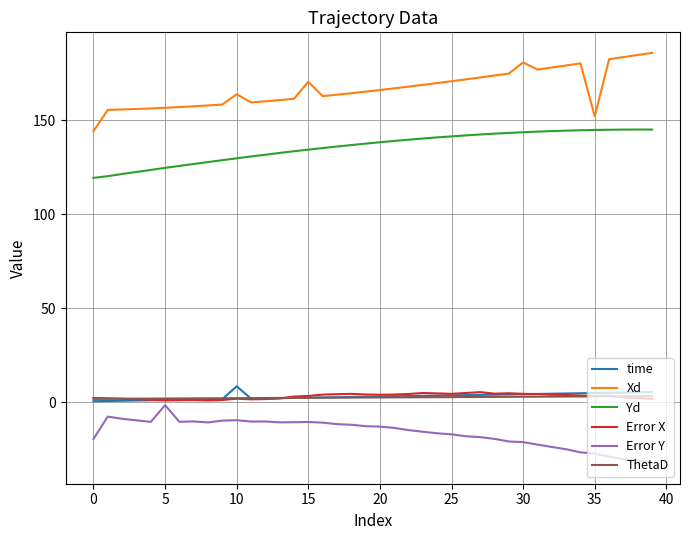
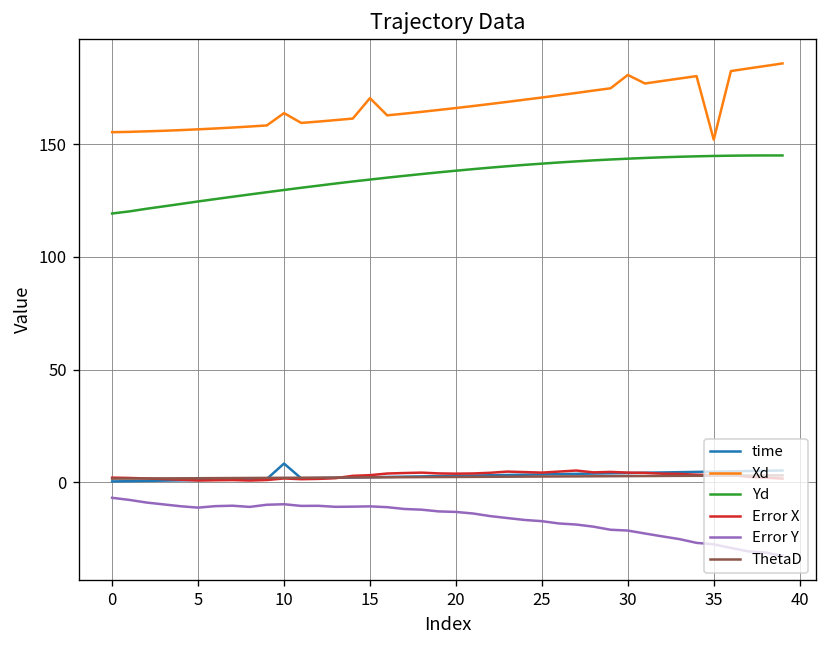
Xd, 0: 144 -> 155
Error Y, 0: -20 -> -7
Error Y, 5: -2 -> -11
